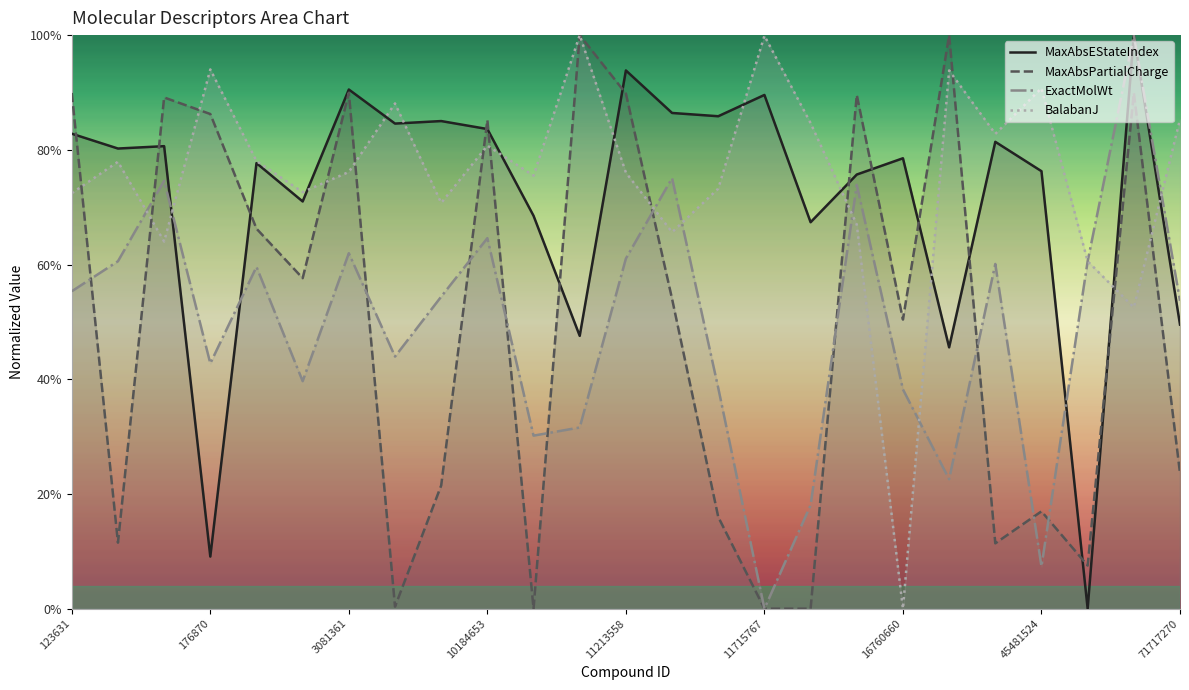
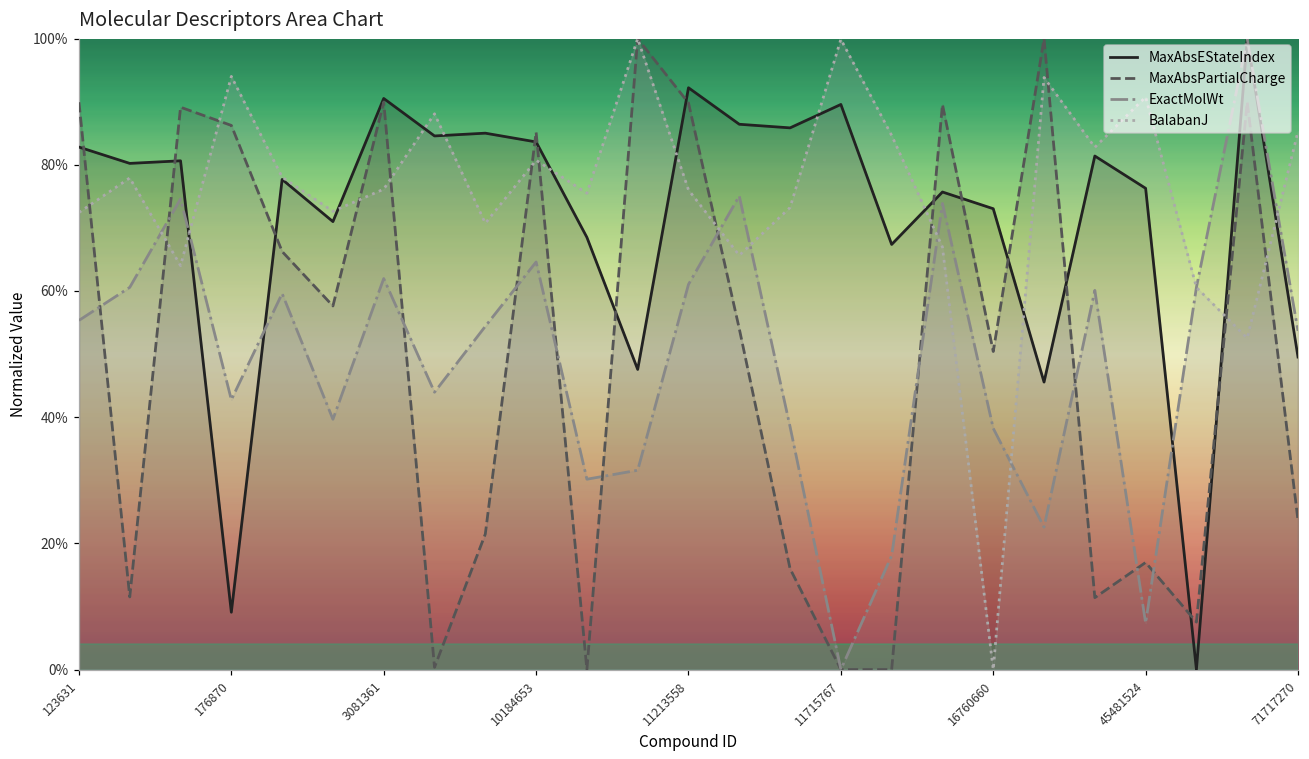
MaxAbsEStateIndex, 11213558: 94% -> 92%
MaxAbsEStateIndex, 16760660: 79% -> 73%
